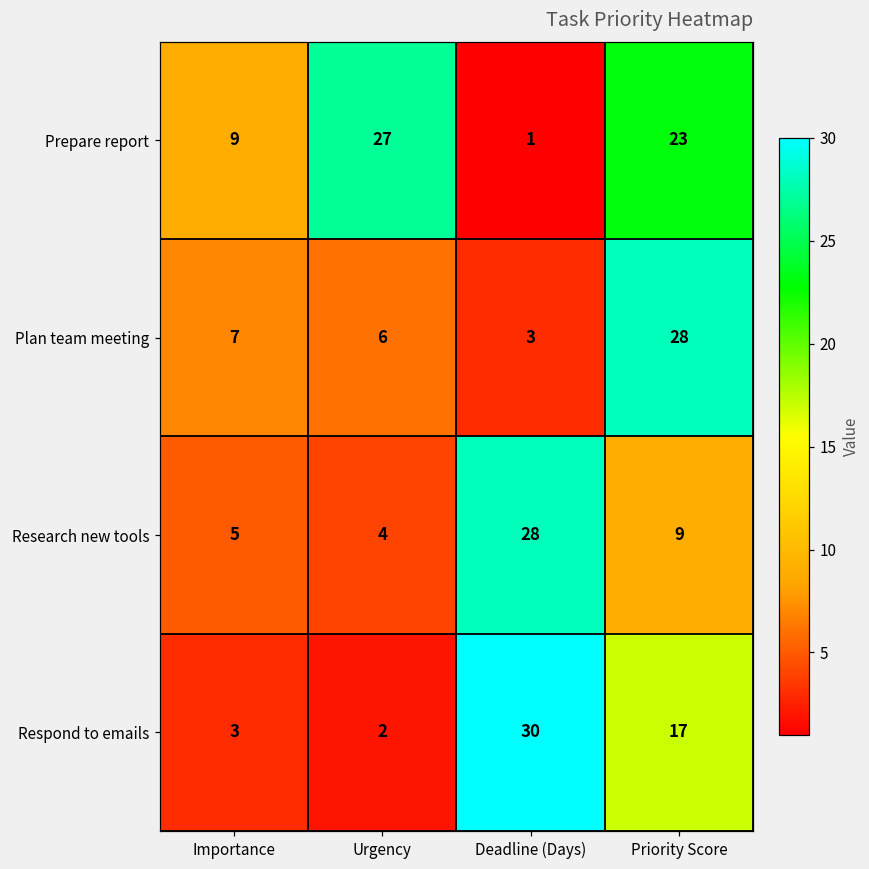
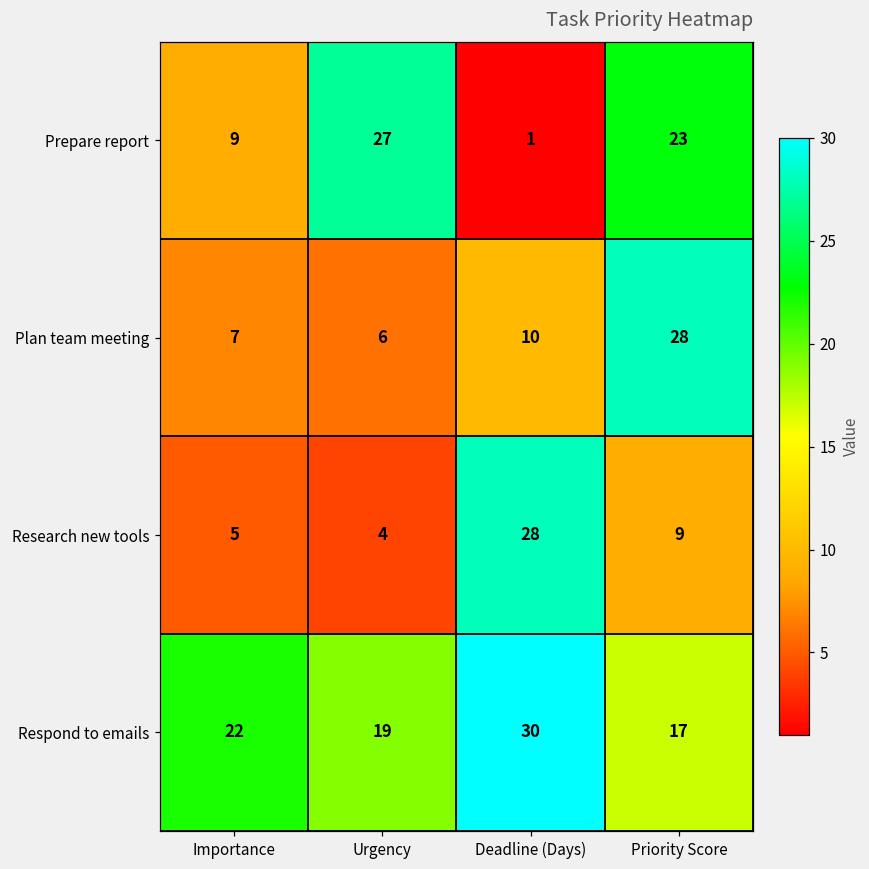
Plan team meeting, Deadline (Days): 3 -> 10
Respond to emails, Importance: 3 -> 22
Respond to emails, Urgency: 2 -> 19
